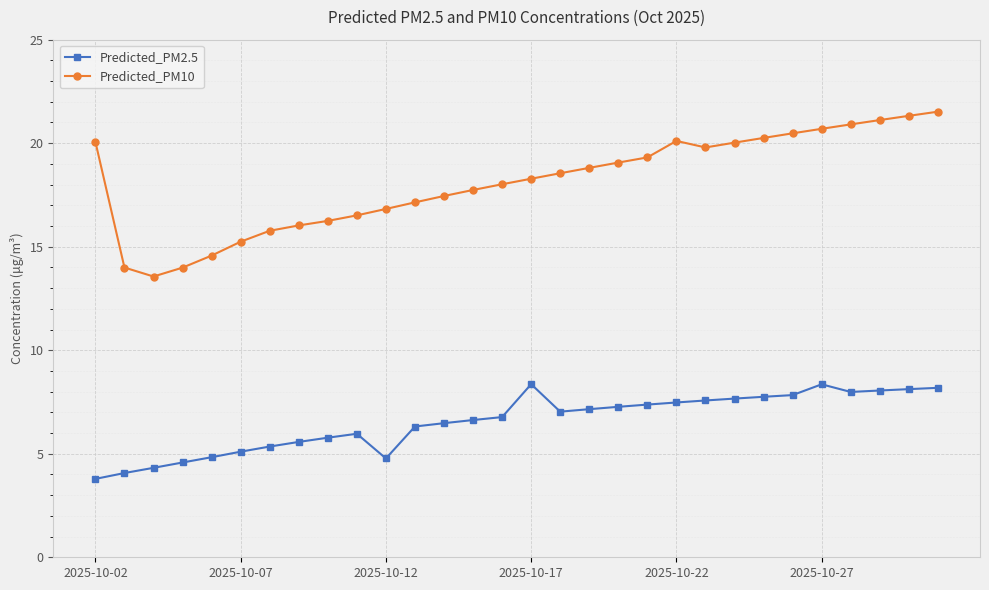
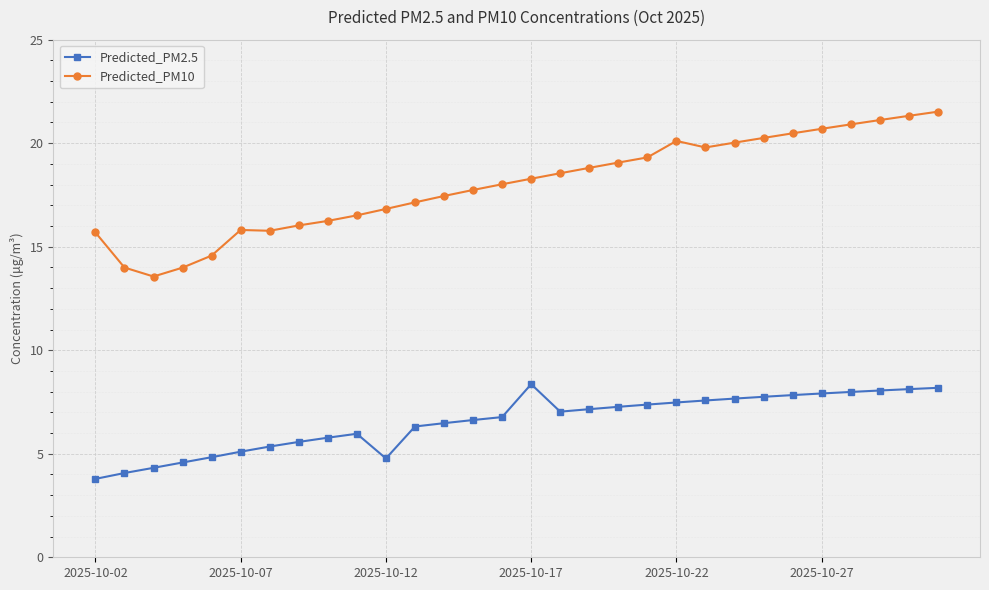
Predicted_PM10, 2025-10-02: 20.1 -> 15.7
Predicted_PM10, 2025-10-07: 15.2 -> 15.8
Predicted_PM2.5, 2025-10-27: 8.4 -> 7.9
